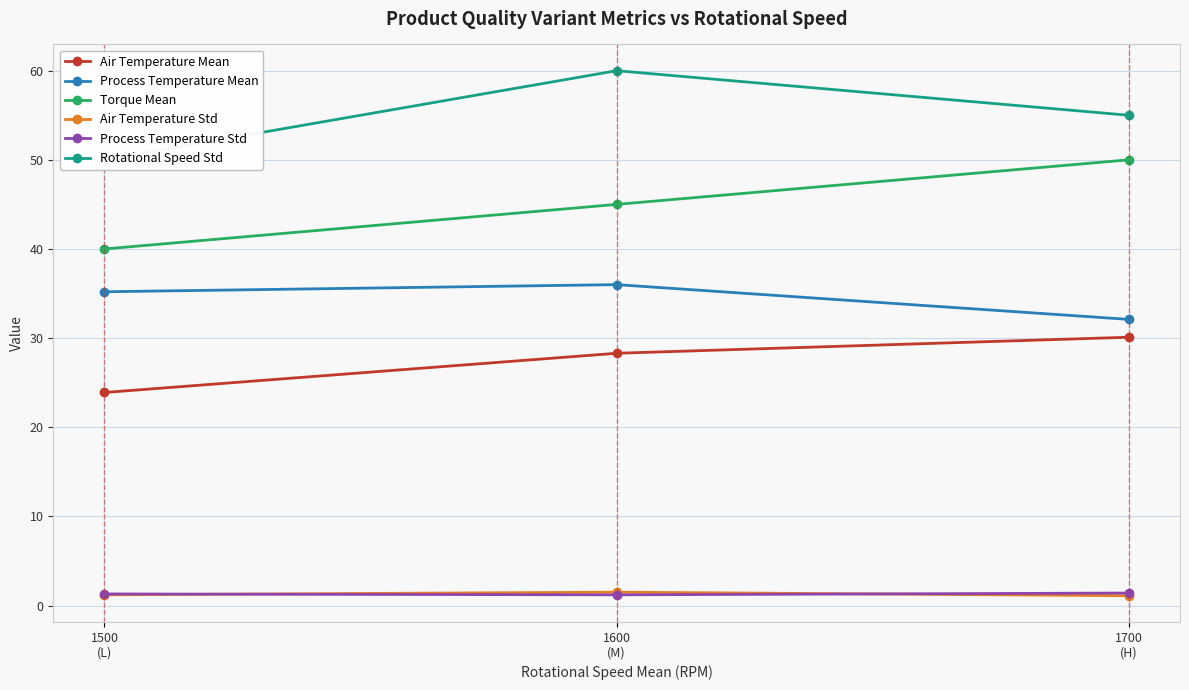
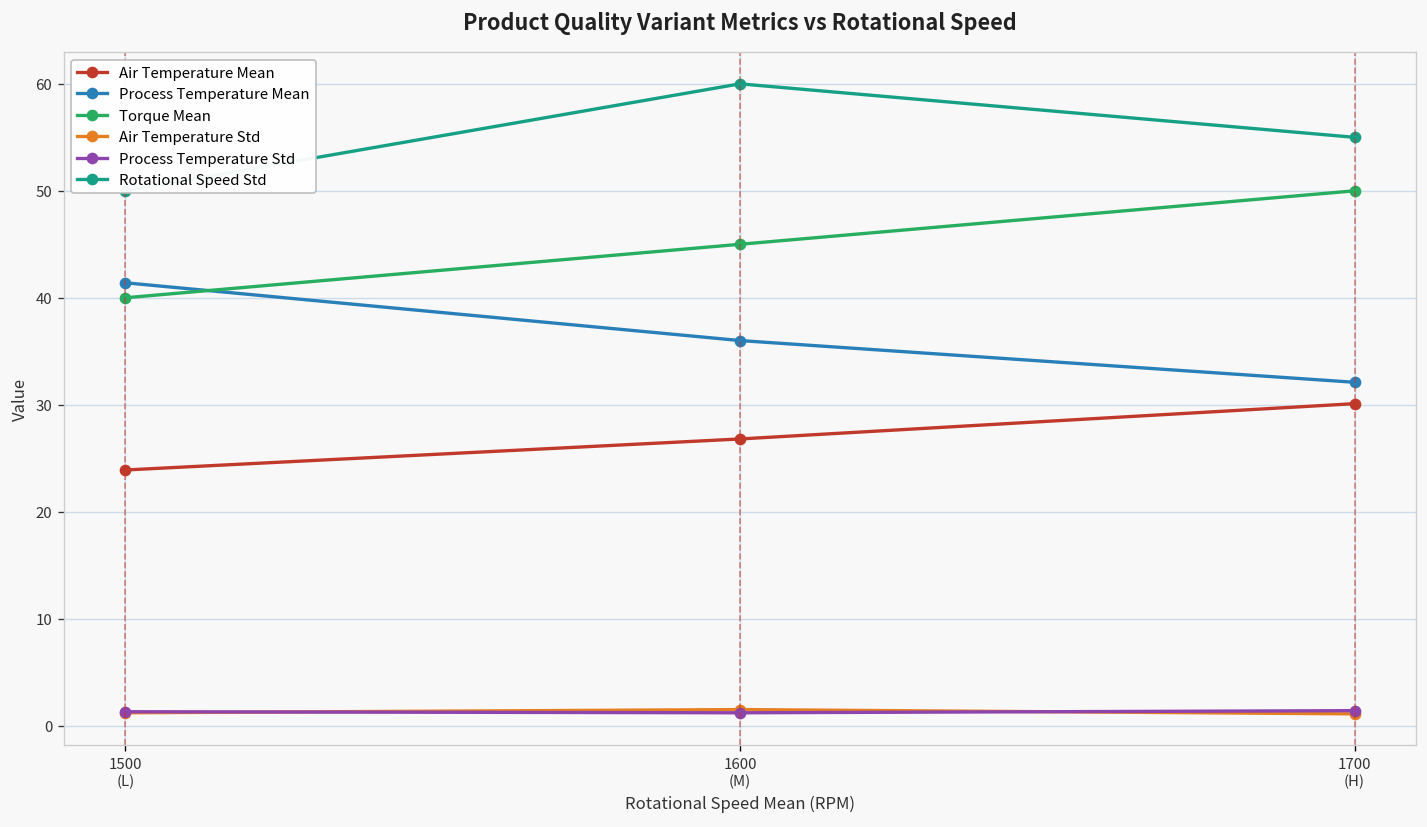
Process Temperature Mean, 1500 (L): 35 -> 41
Air Temperature Mean, 1600 (M): 28 -> 27
